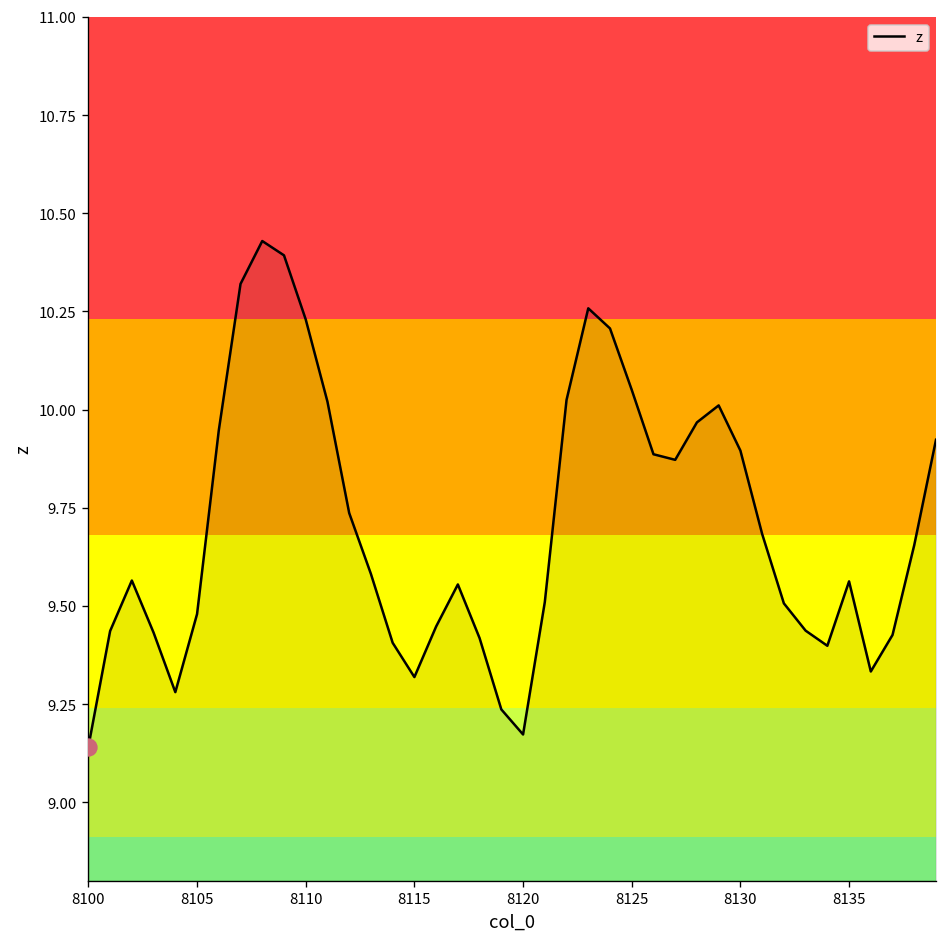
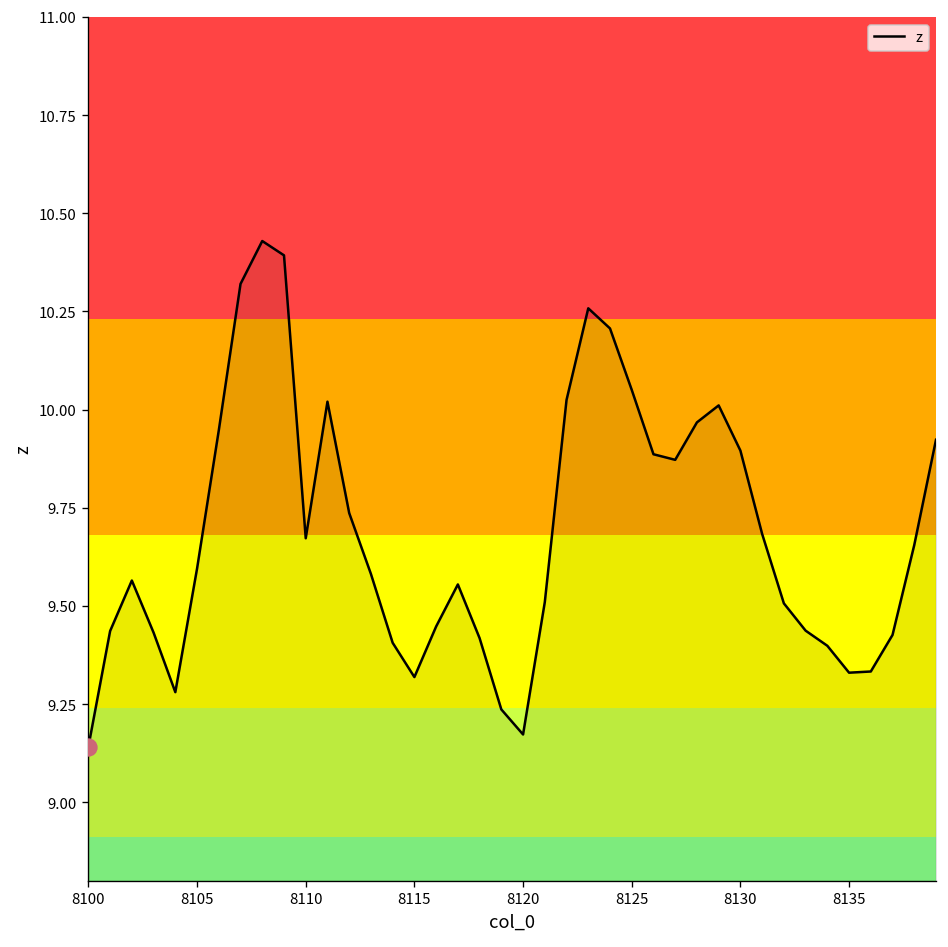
z, 8105: 9.48 -> 9.59
z, 8110: 10.23 -> 9.67
z, 8135: 9.56 -> 9.33
